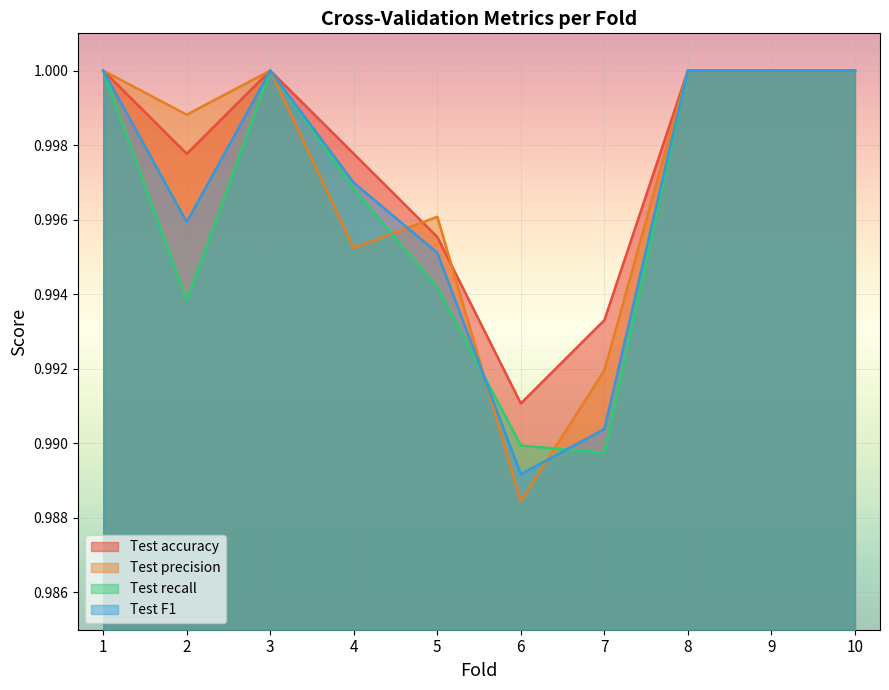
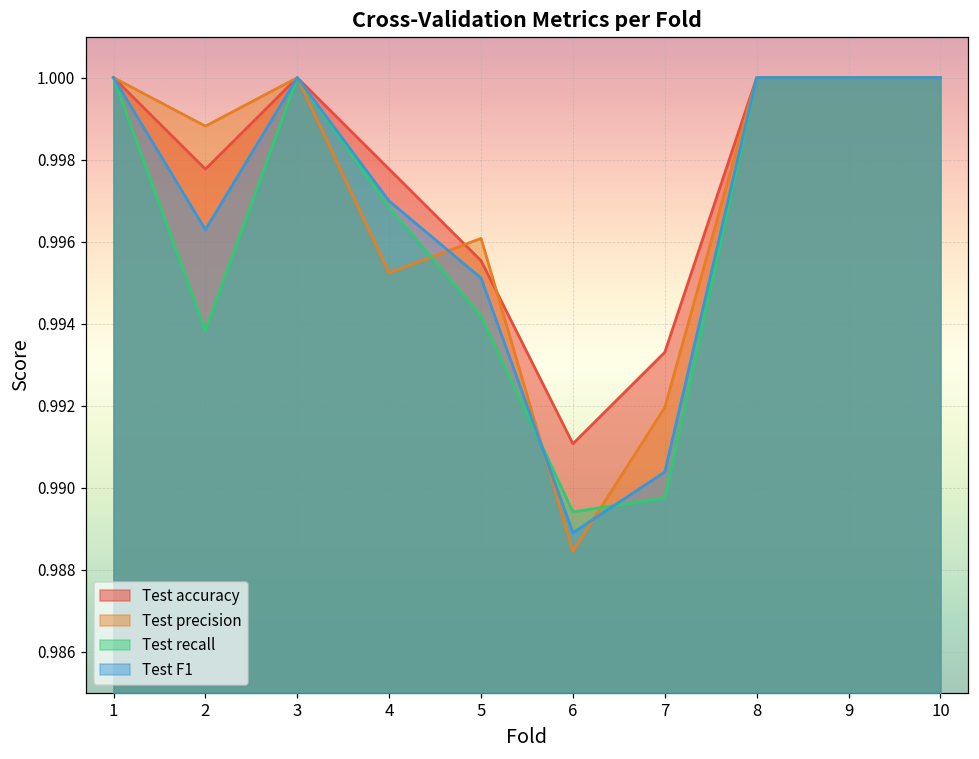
Test F1, 2: 0.9959 -> 0.9963
Test recall, 6: 0.9899 -> 0.9894
Test F1, 6: 0.9892 -> 0.9889
